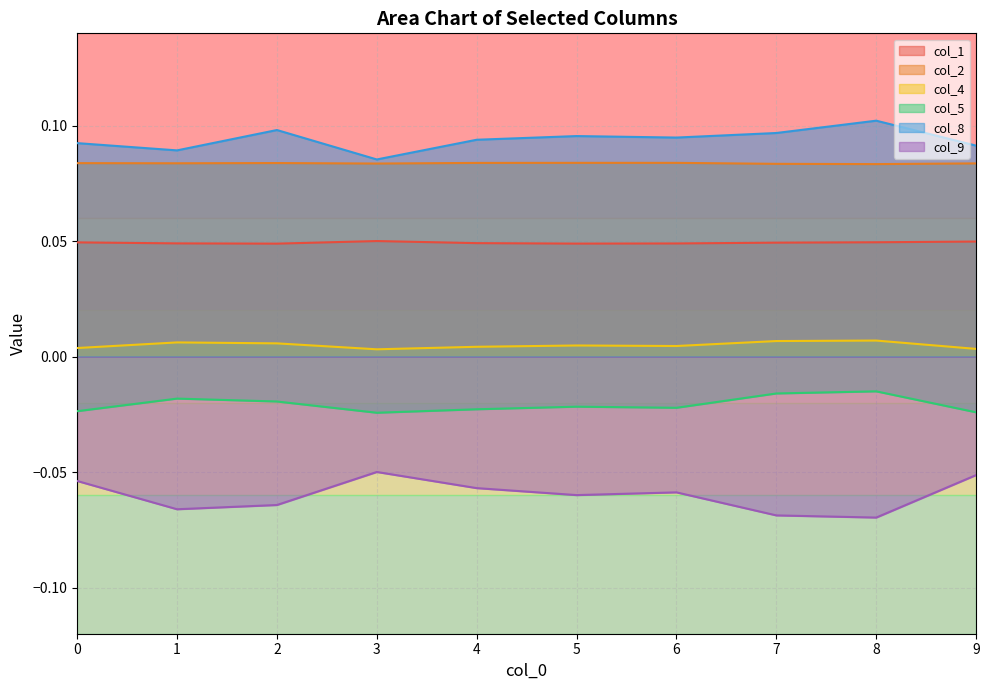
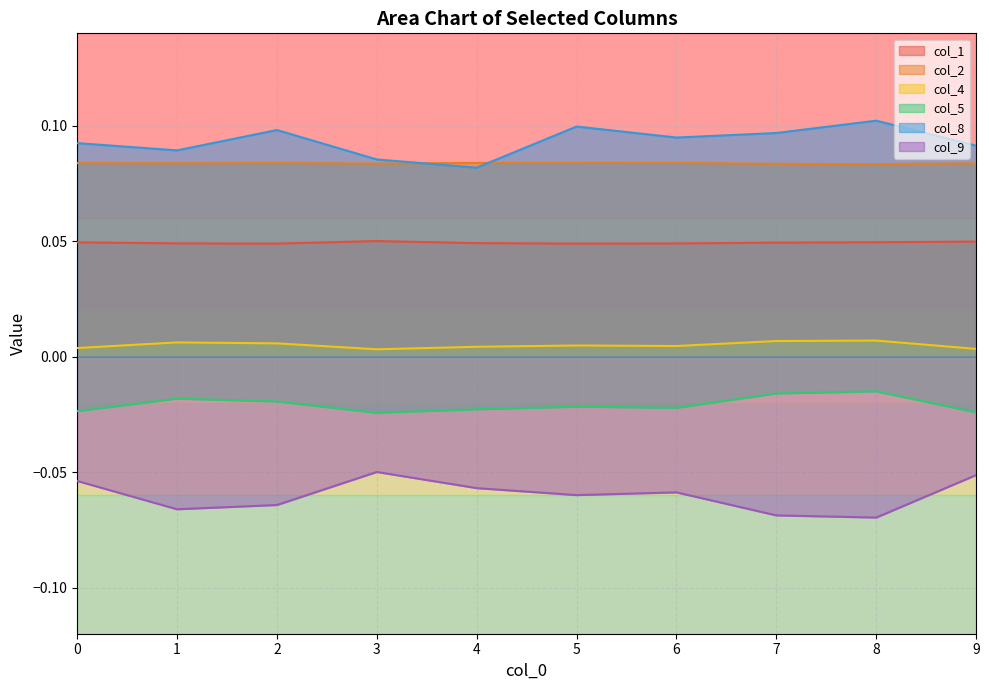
col_8, 4: 0.094 -> 0.082
col_8, 5: 0.096 -> 0.100
